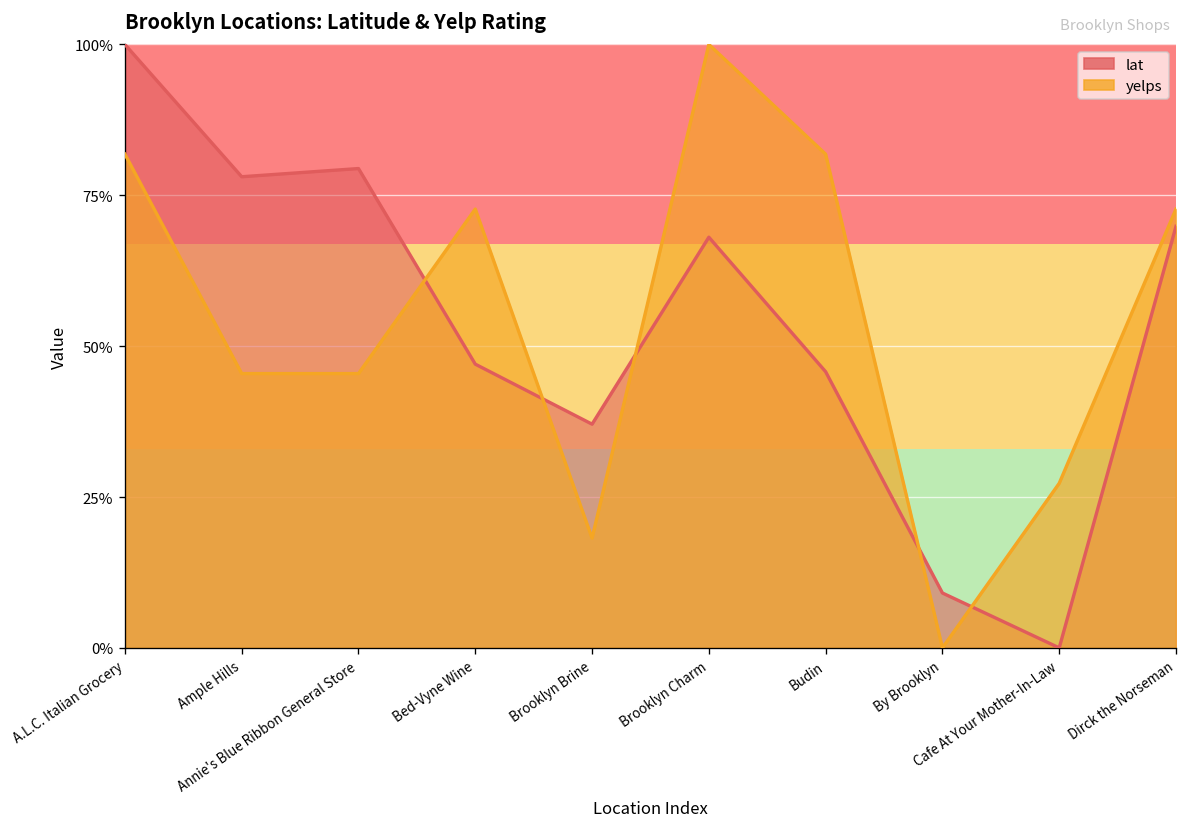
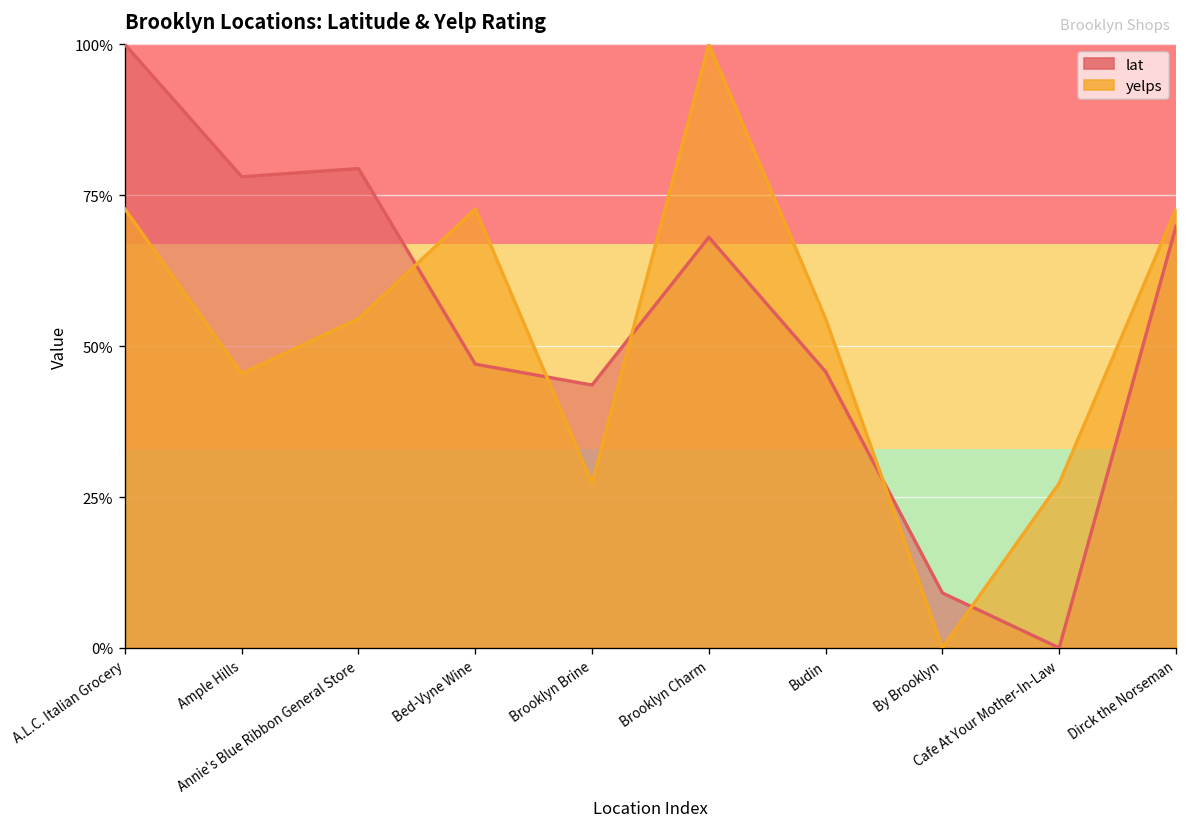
yelps, A.L.C. Italian Grocery: 82% -> 73%
yelps, Annie's Blue Ribbon General Store: 45% -> 55%
lat, Brooklyn Brine: 37% -> 44%
yelps, Brooklyn Brine: 18% -> 27%
yelps, Budin: 82% -> 55%
